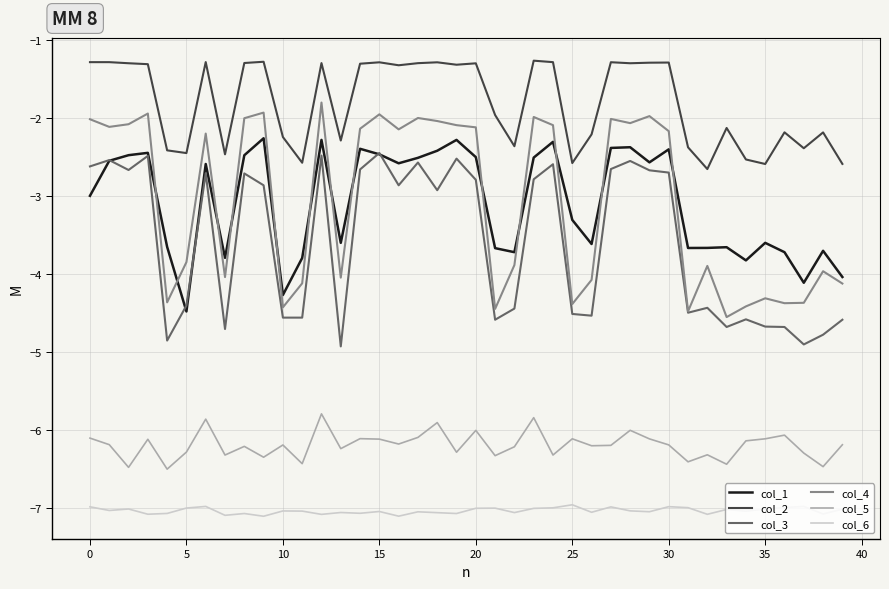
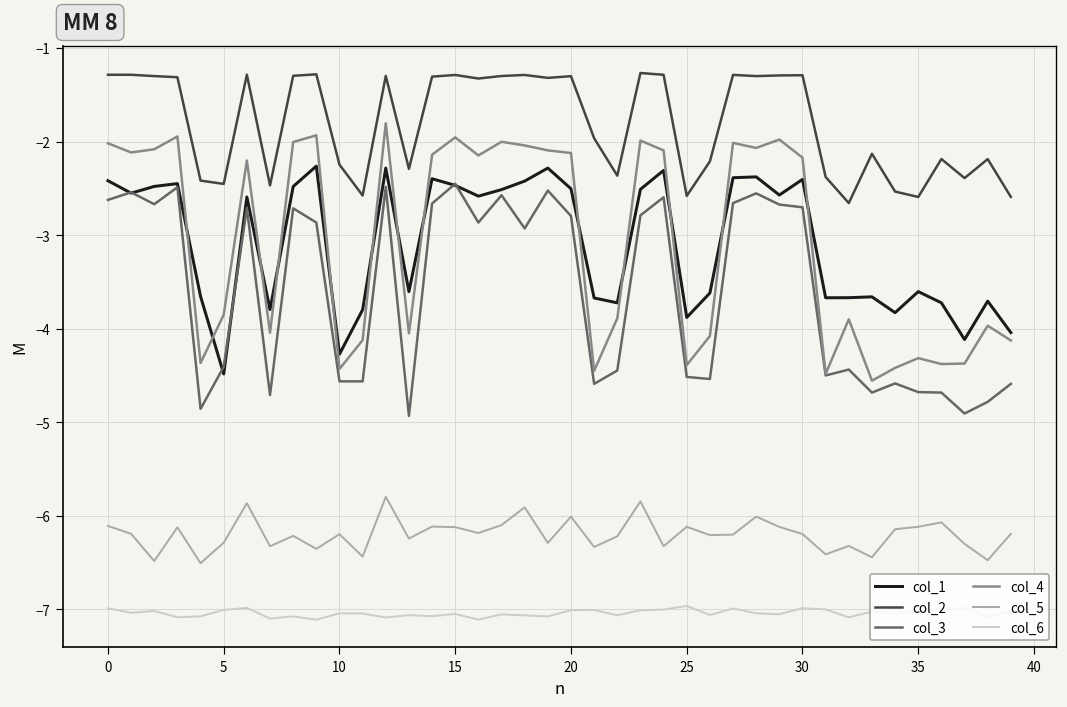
col_1, 0: -3.0 -> -2.4
col_1, 25: -3.3 -> -3.9
